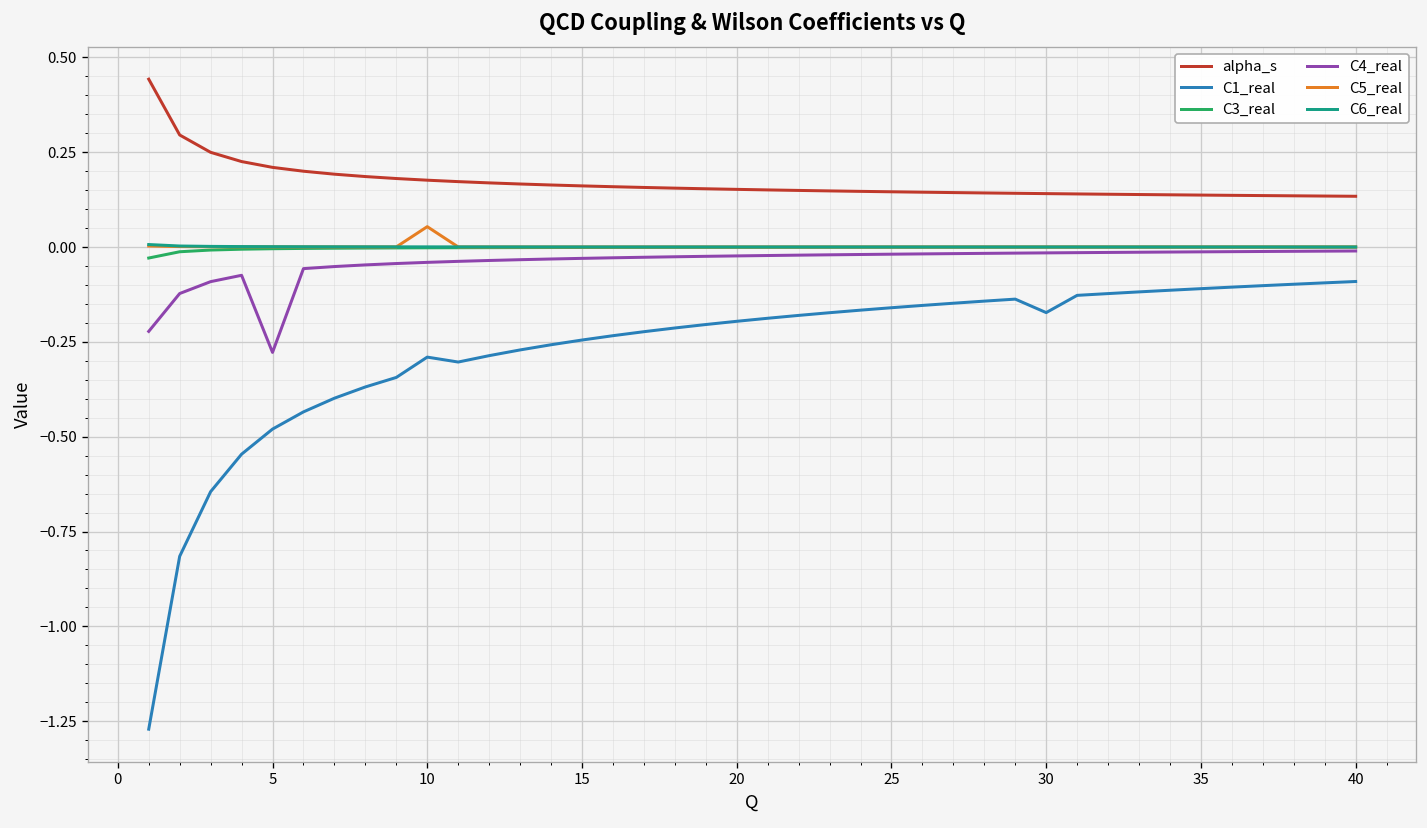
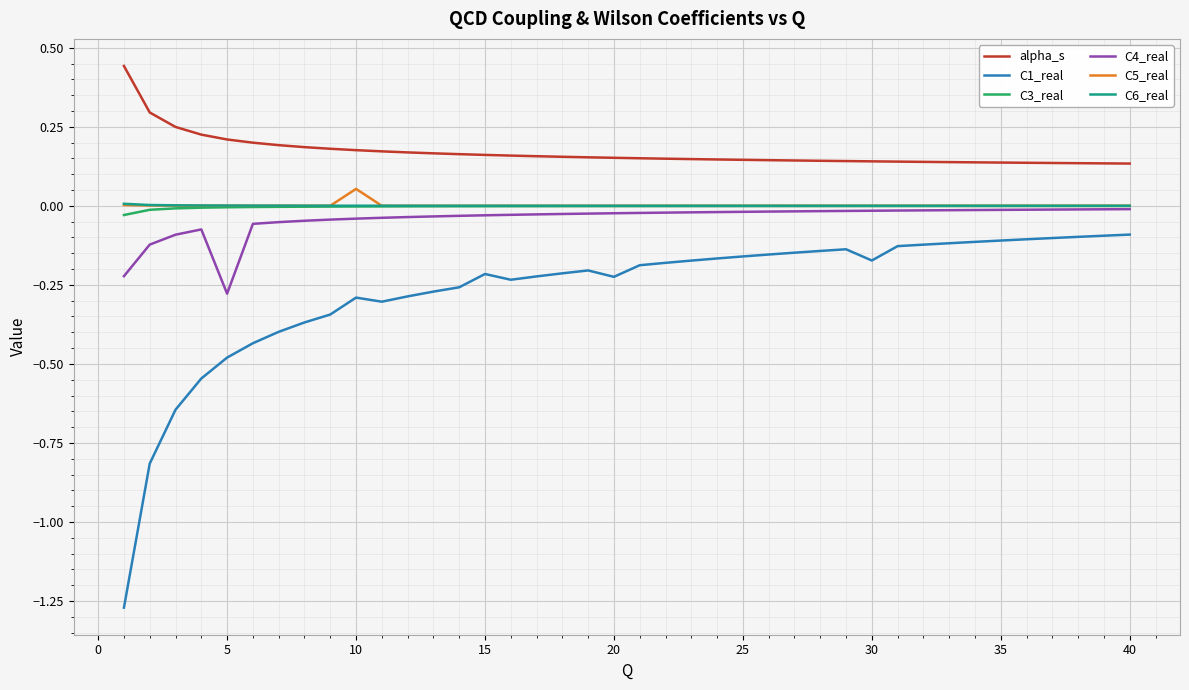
C1_real, 15: -0.25 -> -0.22
C1_real, 20: -0.20 -> -0.22
